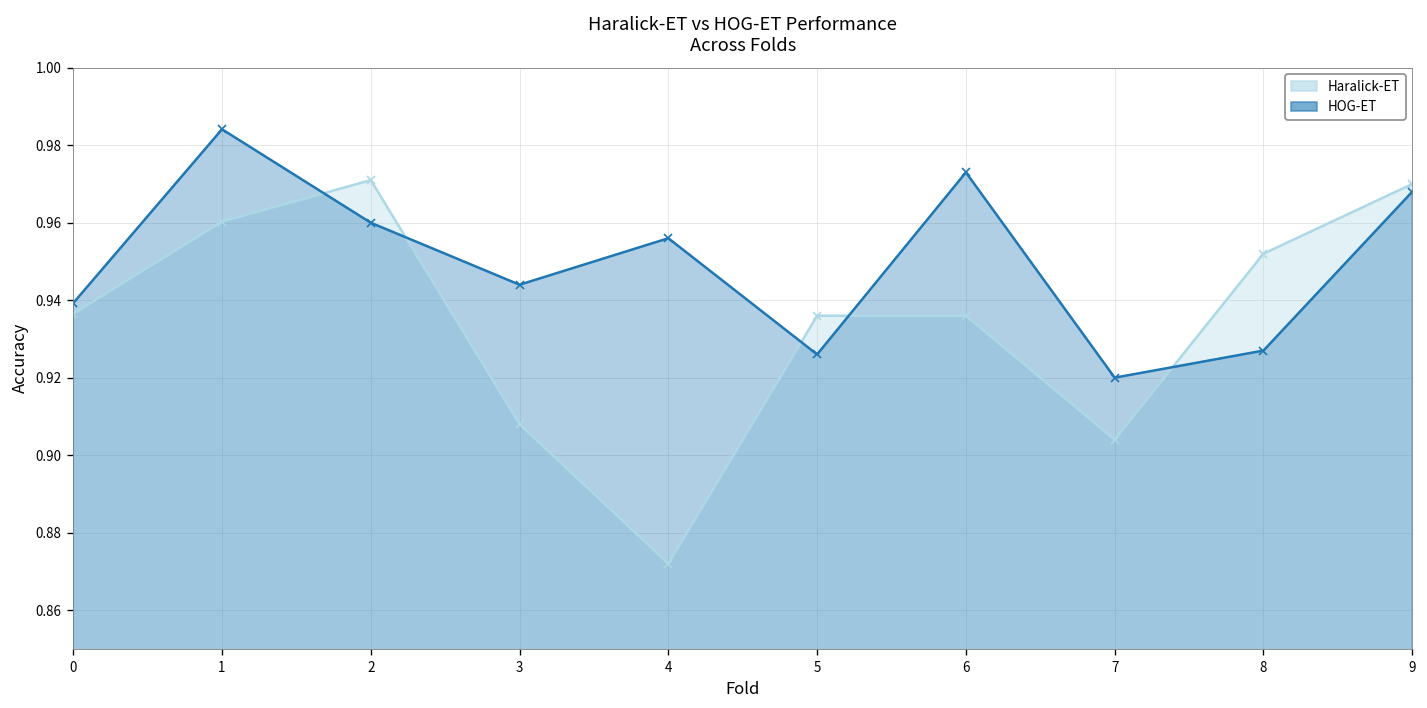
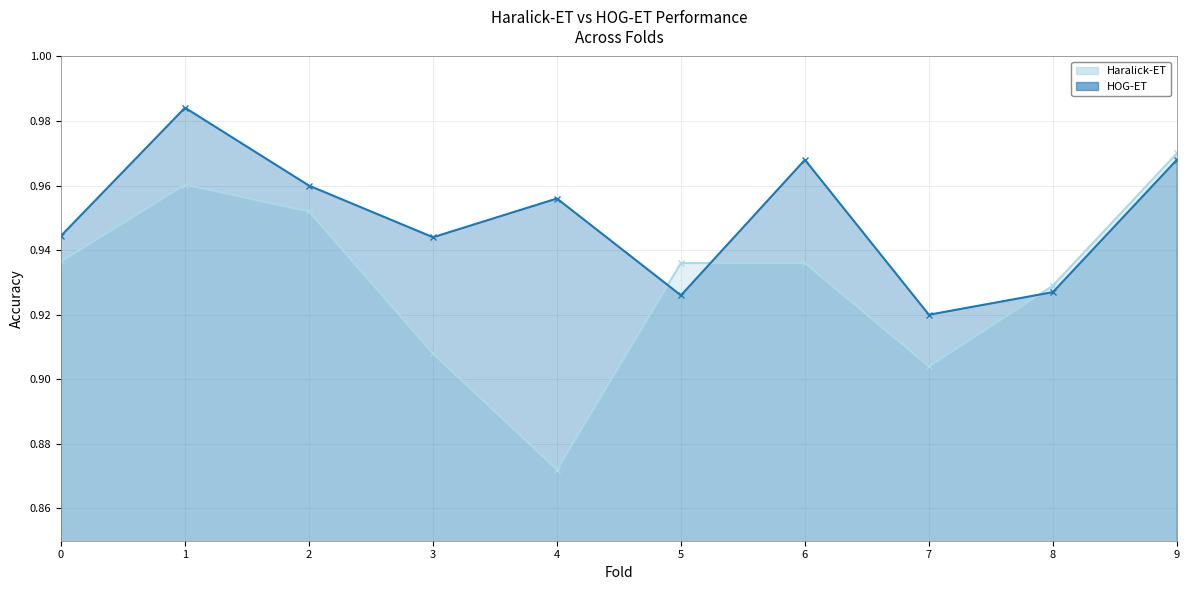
HOG-ET, 0: 0.939 -> 0.944
Haralick-ET, 2: 0.971 -> 0.952
HOG-ET, 6: 0.973 -> 0.968
Haralick-ET, 8: 0.952 -> 0.929
